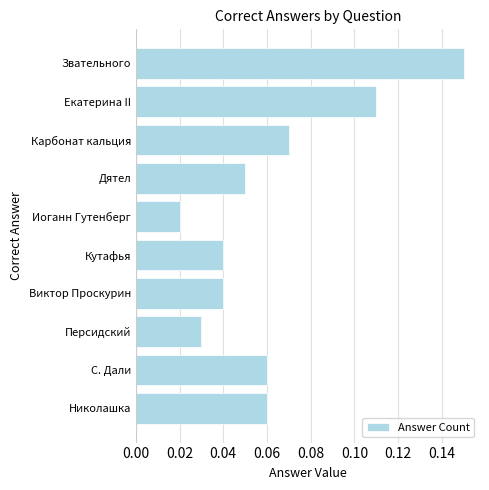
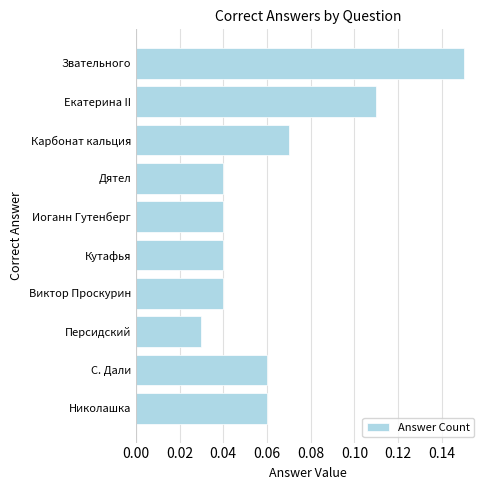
Дятел: 0.05 -> 0.04
Иоганн Гутенберг: 0.02 -> 0.04
